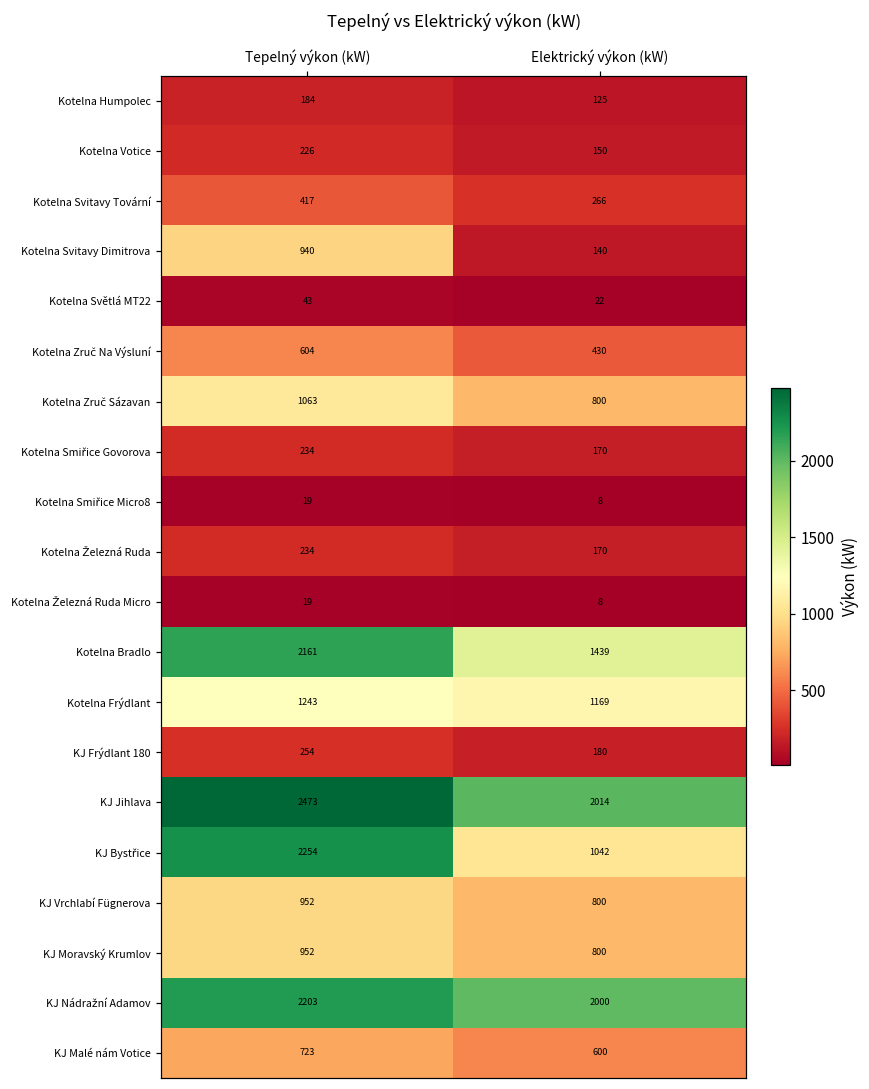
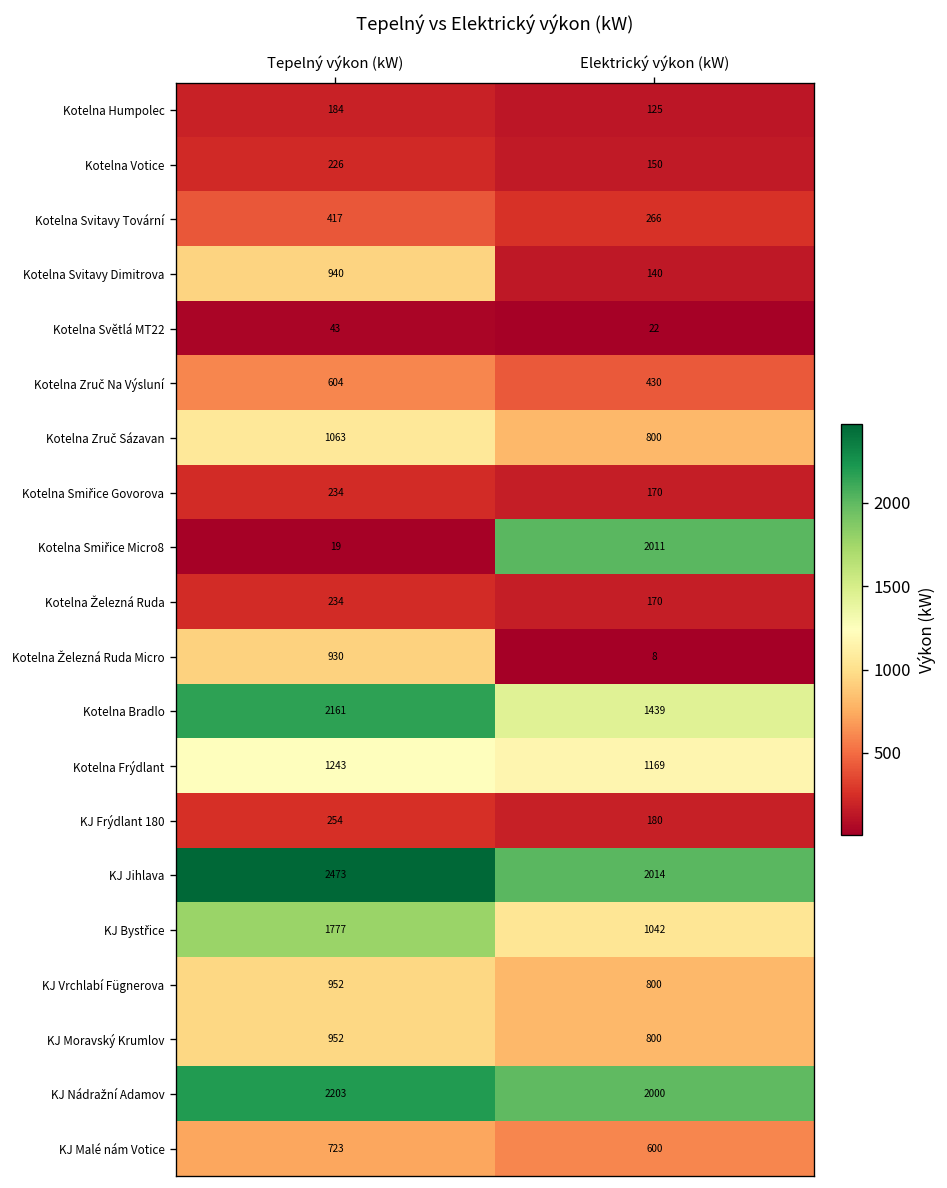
Kotelna Smiřice Micro8, Elektrický výkon (kW): 8 -> 2011
Kotelna Železná Ruda Micro, Tepelný výkon (kW): 19 -> 930
KJ Bystřice, Tepelný výkon (kW): 2254 -> 1777
